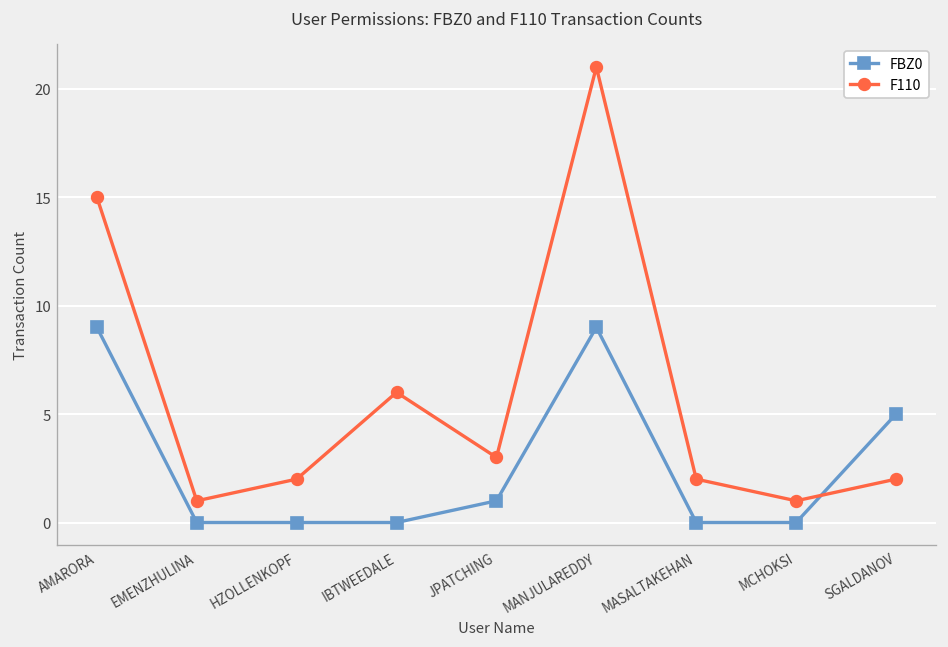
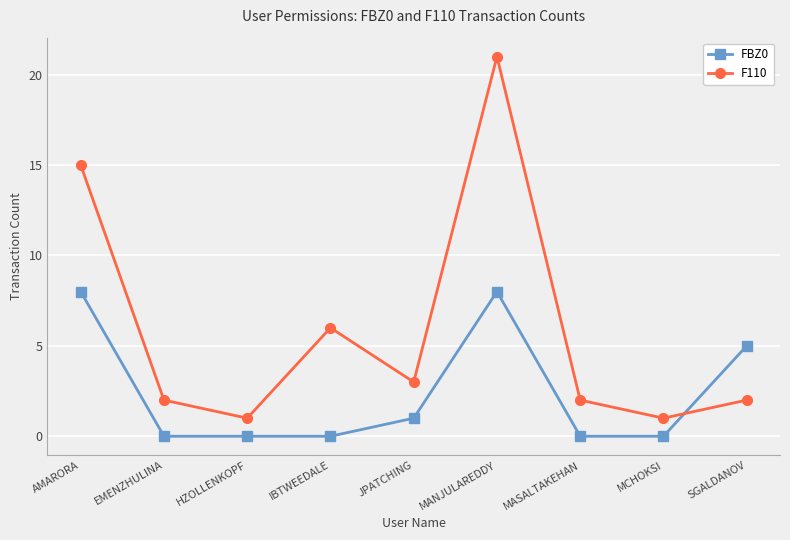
FBZ0, AMARORA: 9 -> 8
F110, EMENZHULINA: 1 -> 2
F110, HZOLLENKOPF: 2 -> 1
FBZ0, MANJULAREDDY: 9 -> 8
